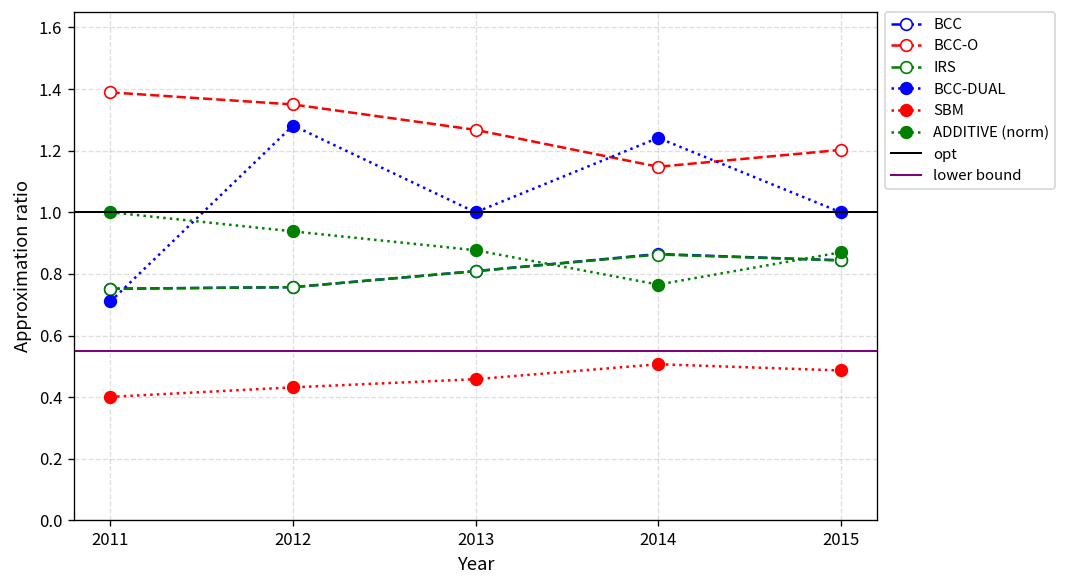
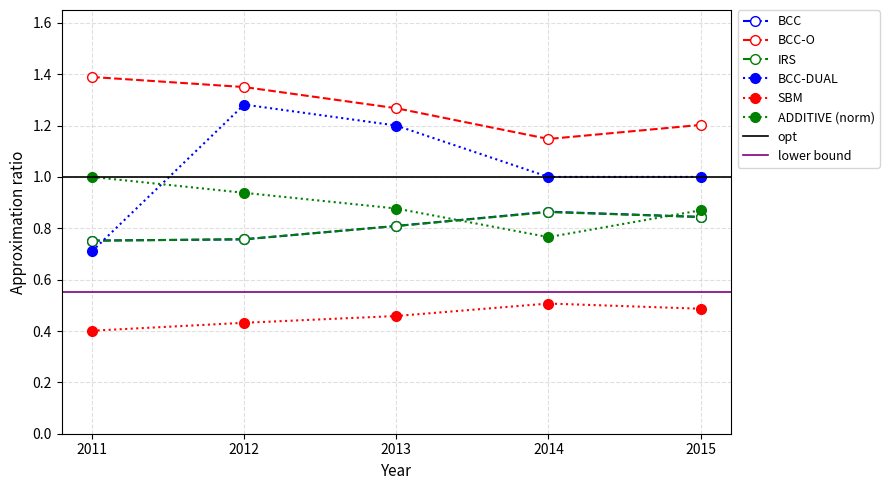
BCC-DUAL, 2013: 1.0 -> 1.2
BCC-DUAL, 2014: 1.24 -> 1.00
